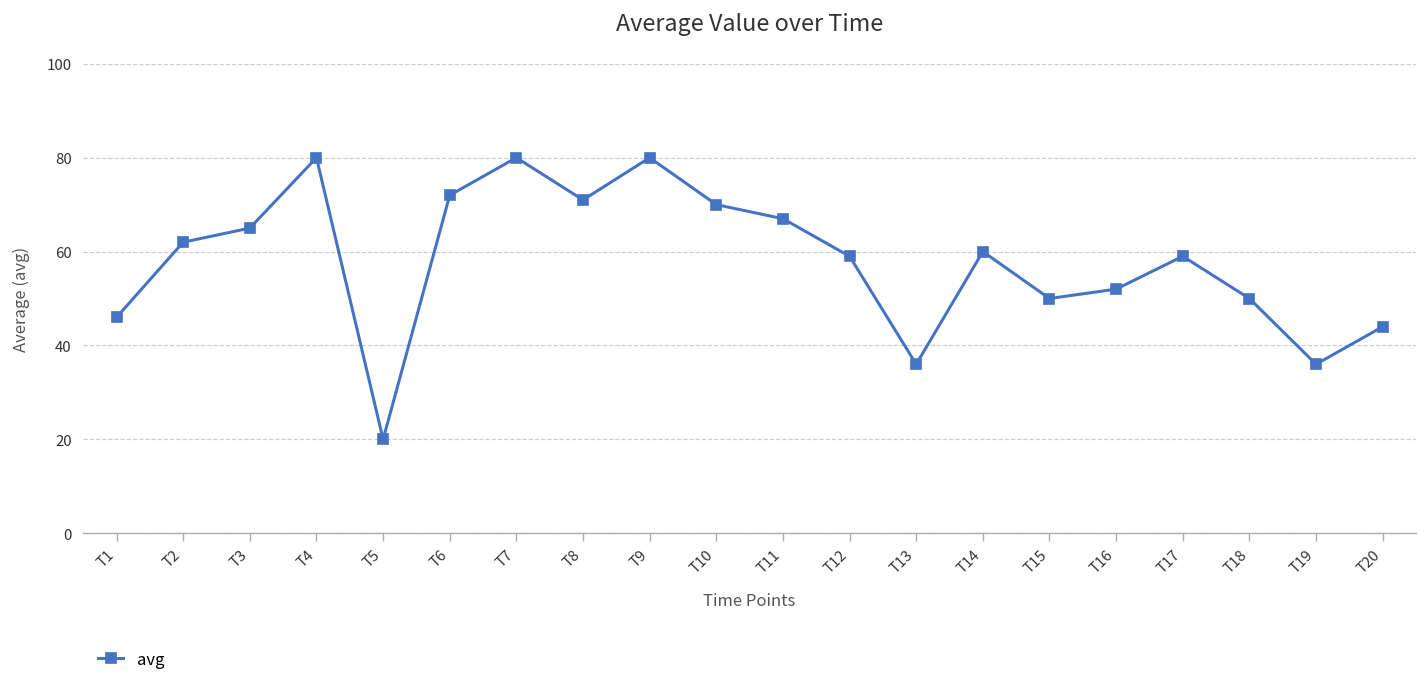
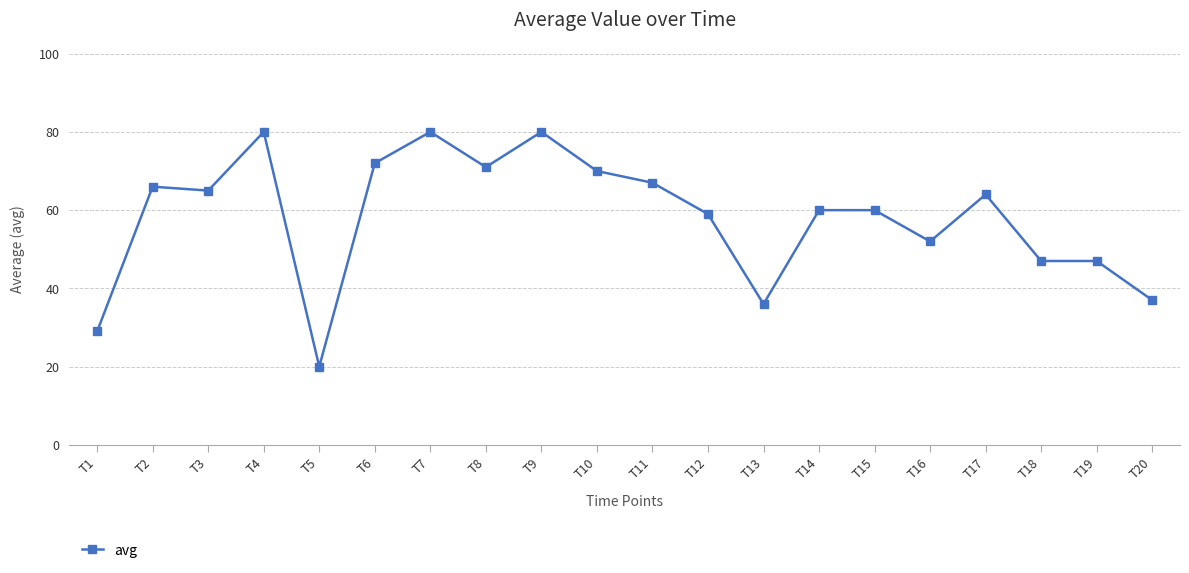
T1: 46 -> 29
T2: 62 -> 66
T15: 50 -> 60
T17: 59 -> 64
T18: 50 -> 47
T19: 36 -> 47
T20: 44 -> 37
